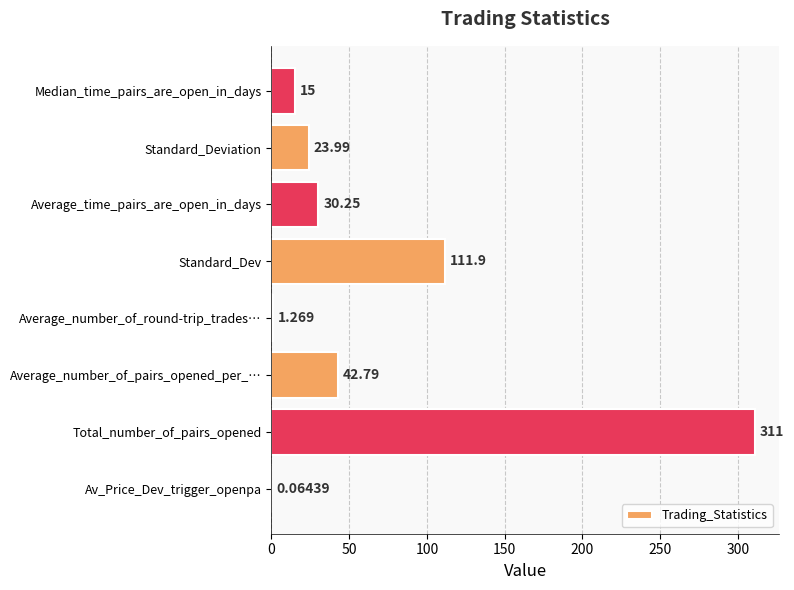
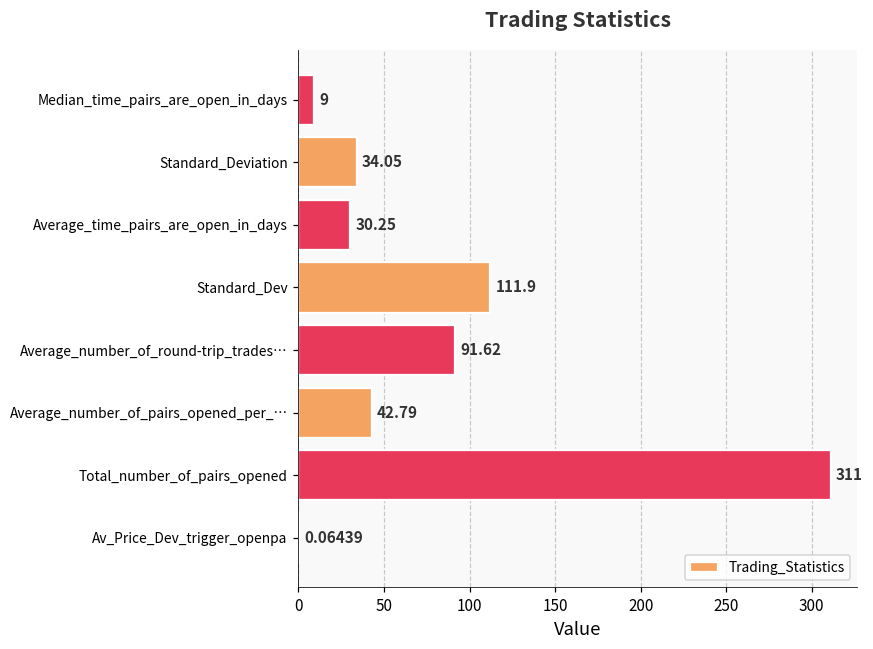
Median_time_pairs_are_open_in_days: 15 -> 9
Standard_Deviation: 23.99 -> 34.05
Average_number_of_round-trip_trades…: 1.269 -> 91.62
